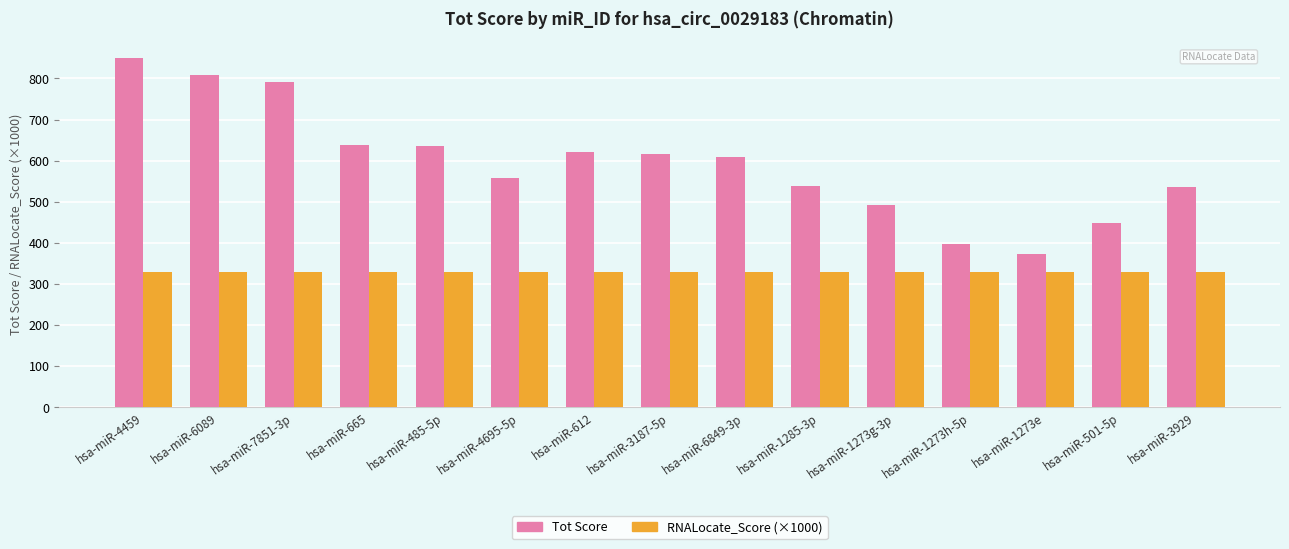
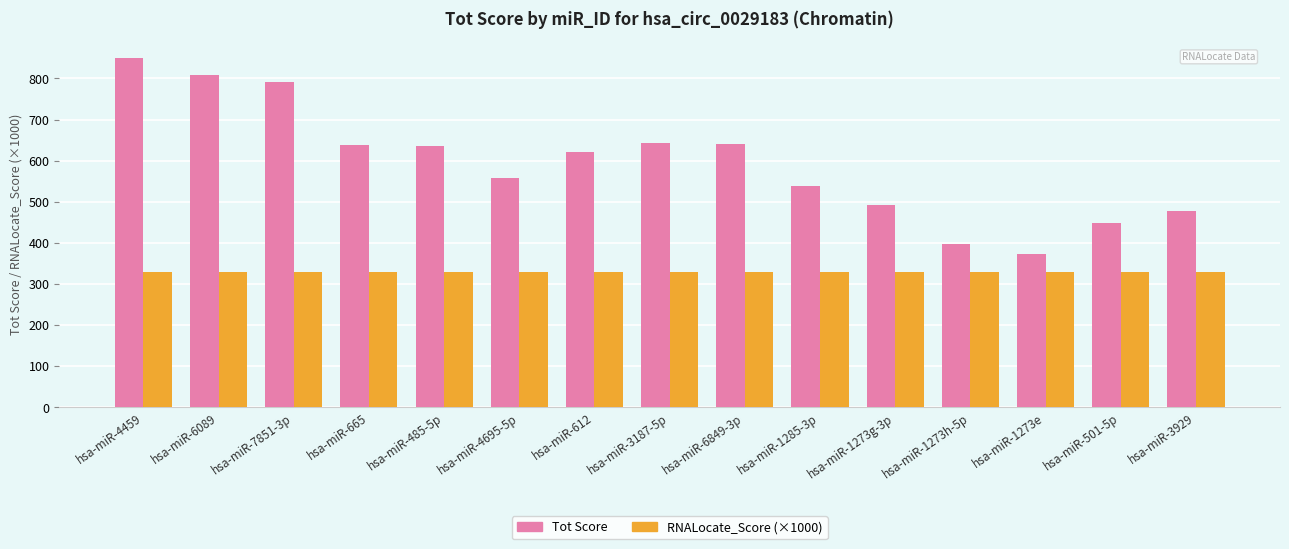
Tot Score, hsa-miR-3187-5p: 620 -> 640
Tot Score, hsa-miR-6849-3p: 610 -> 640
Tot Score, hsa-miR-3929: 540 -> 480
